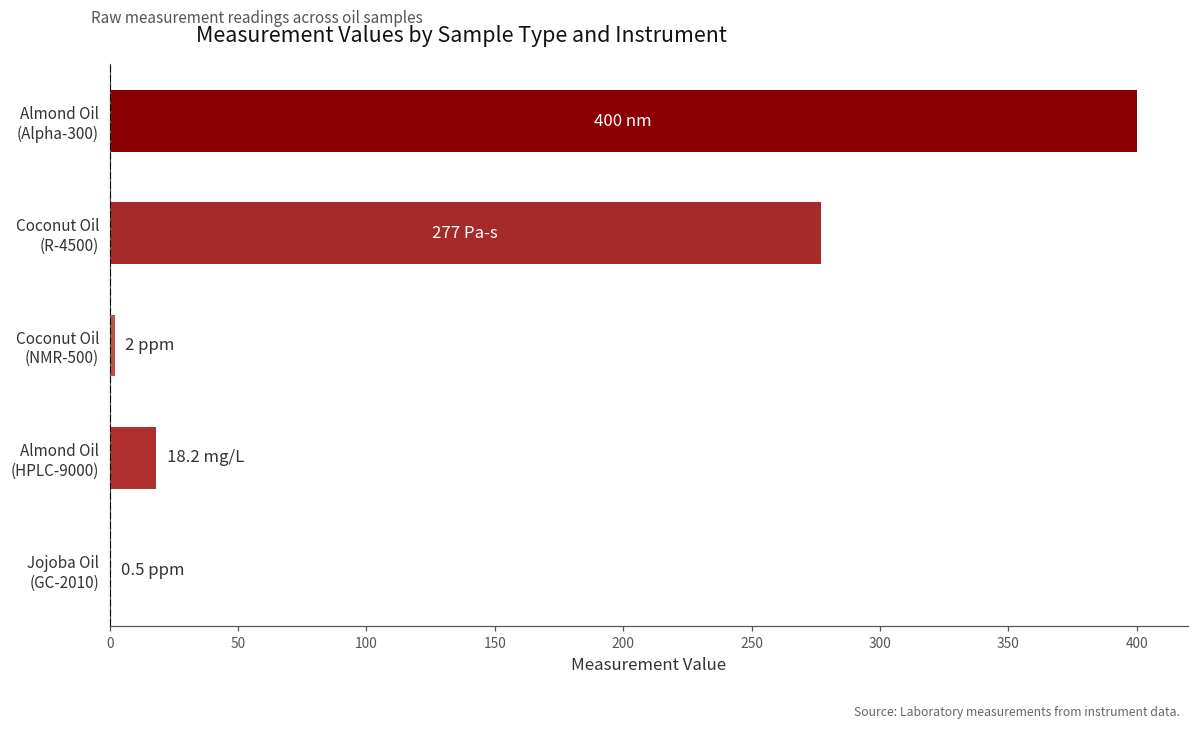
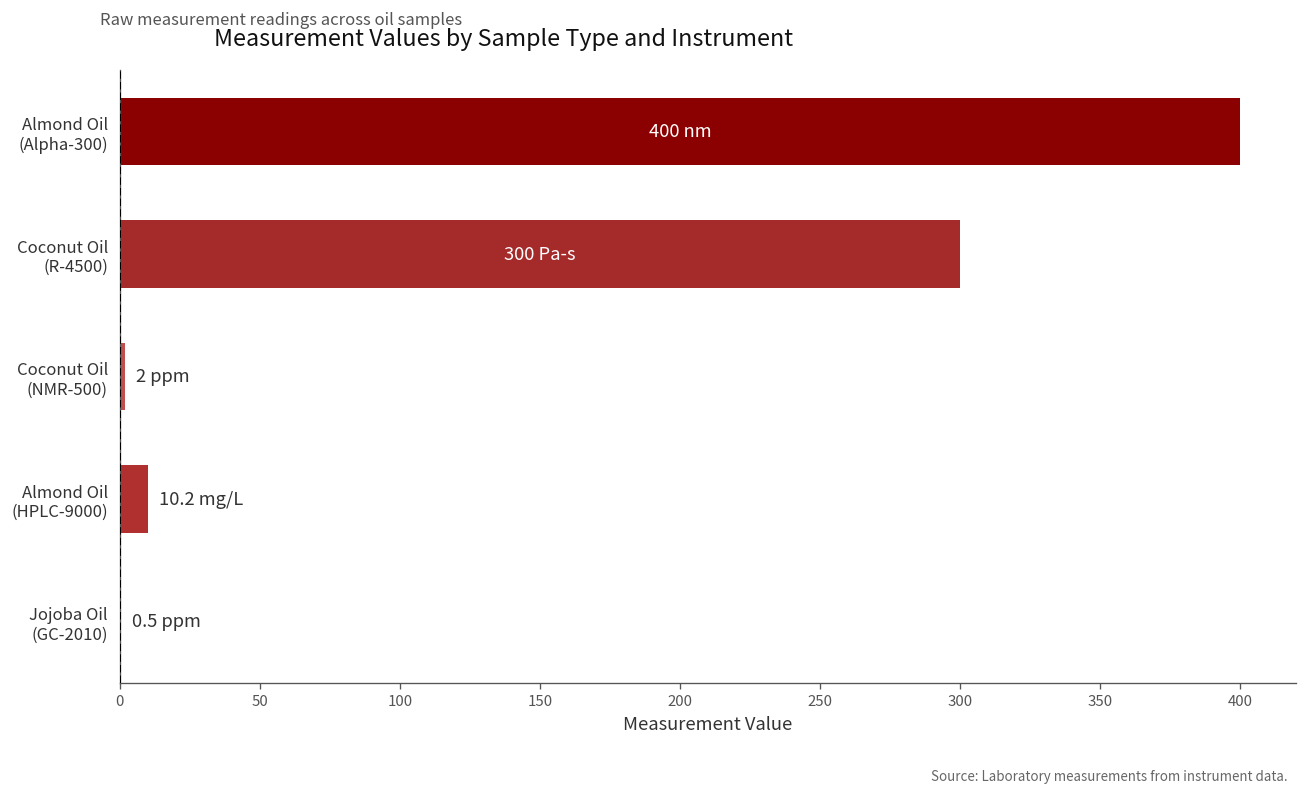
Coconut Oil (R-4500): 277 -> 300
Almond Oil (HPLC-9000): 18.2 -> 10.2
